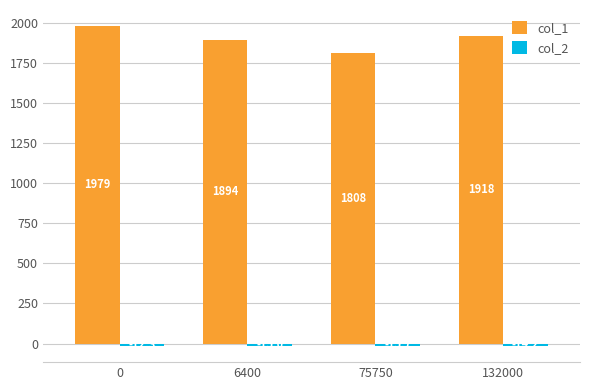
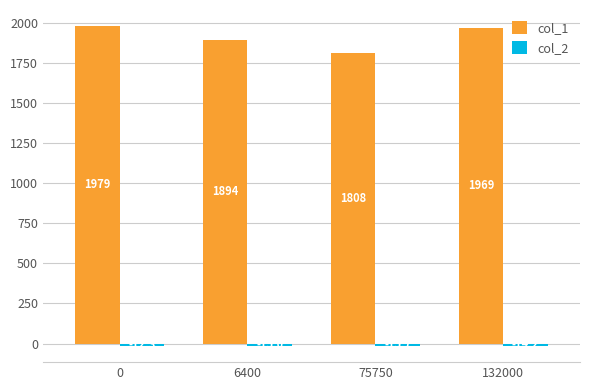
col_1, 132000: 1918 -> 1969
